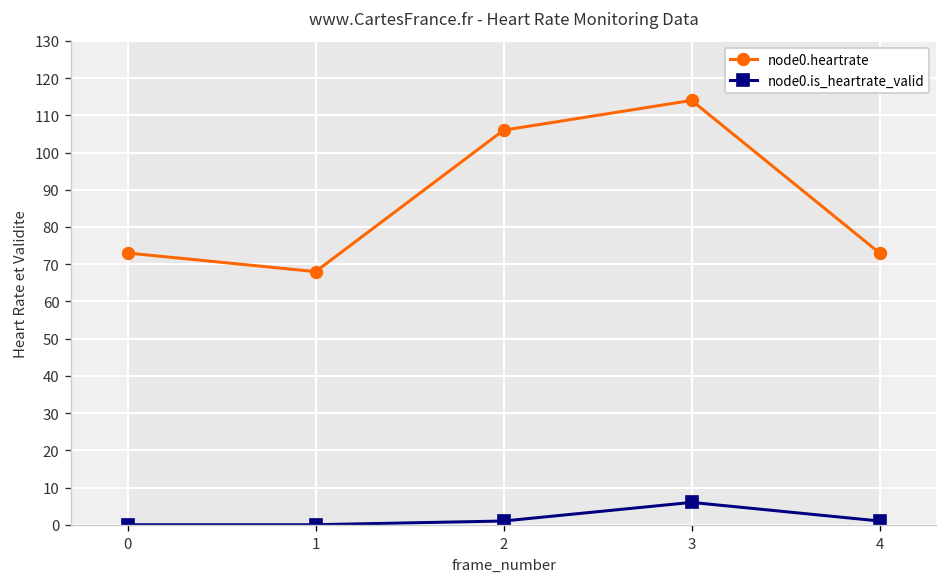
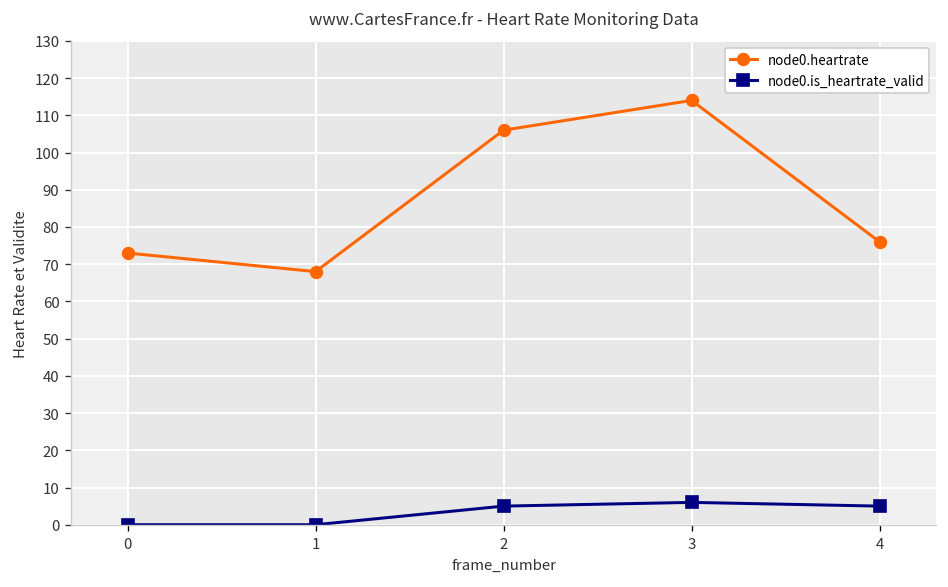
node0.is_heartrate_valid, 2: 1 -> 5
node0.heartrate, 4: 73 -> 76
node0.is_heartrate_valid, 4: 1 -> 5
